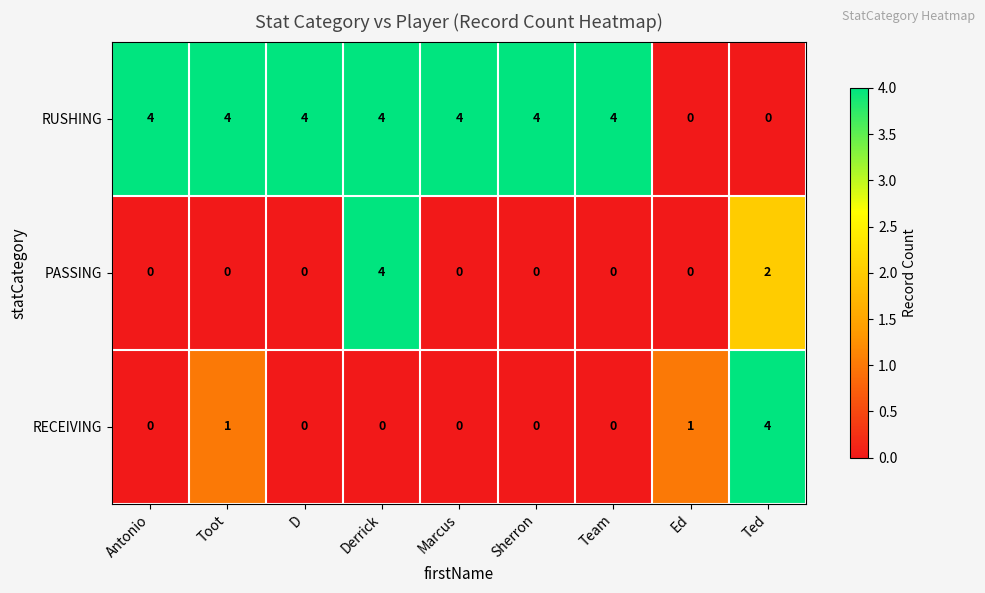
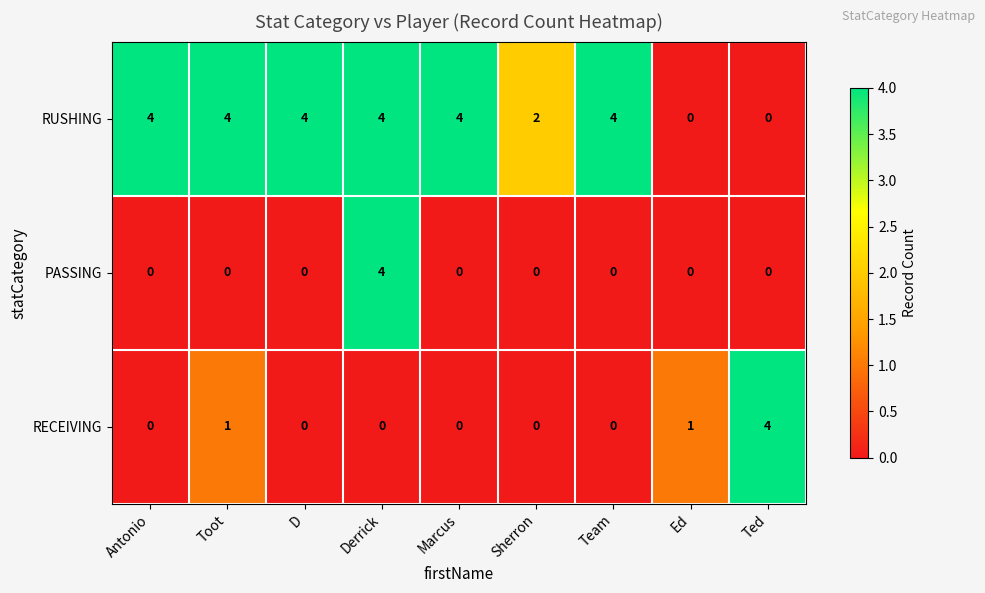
RUSHING, Sherron: 4 -> 2
PASSING, Ted: 2 -> 0
